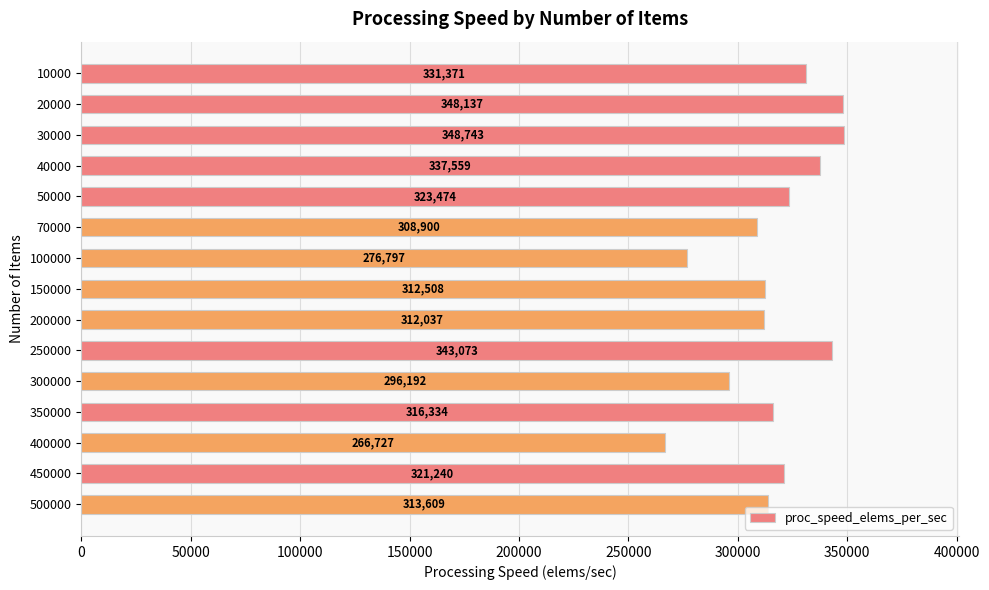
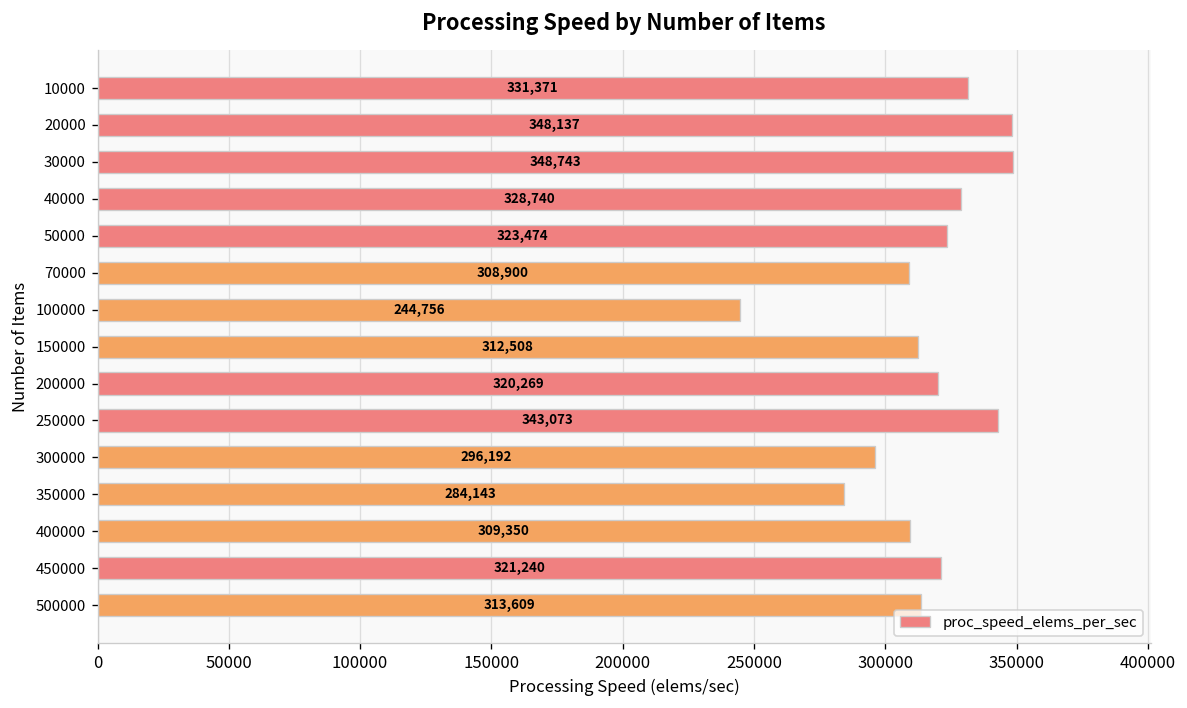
40000: 337,559 -> 328,740
100000: 276,797 -> 244,756
200000: 312,037 -> 320,269
350000: 316,334 -> 284,143
400000: 266,727 -> 309,350
